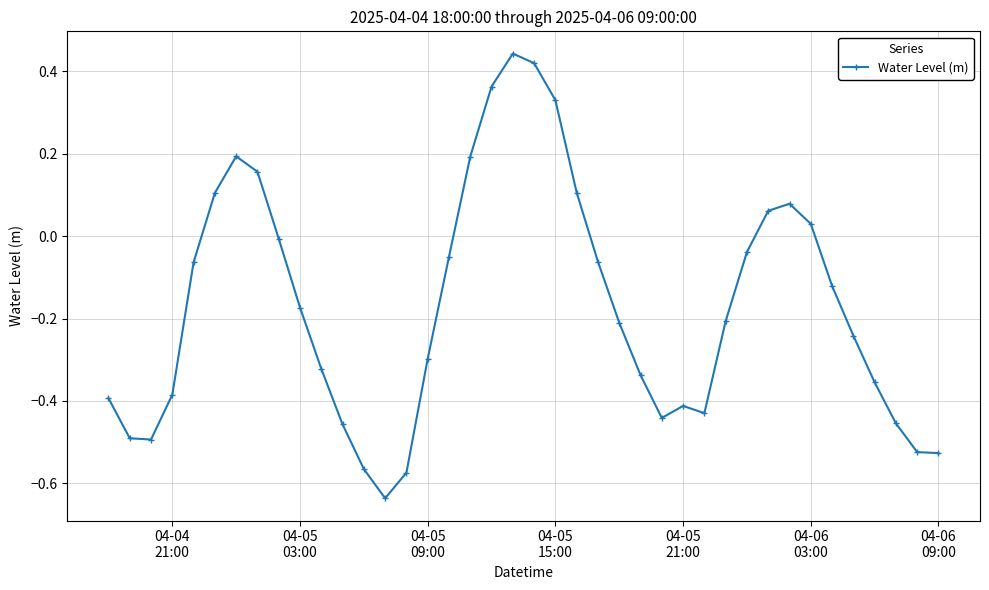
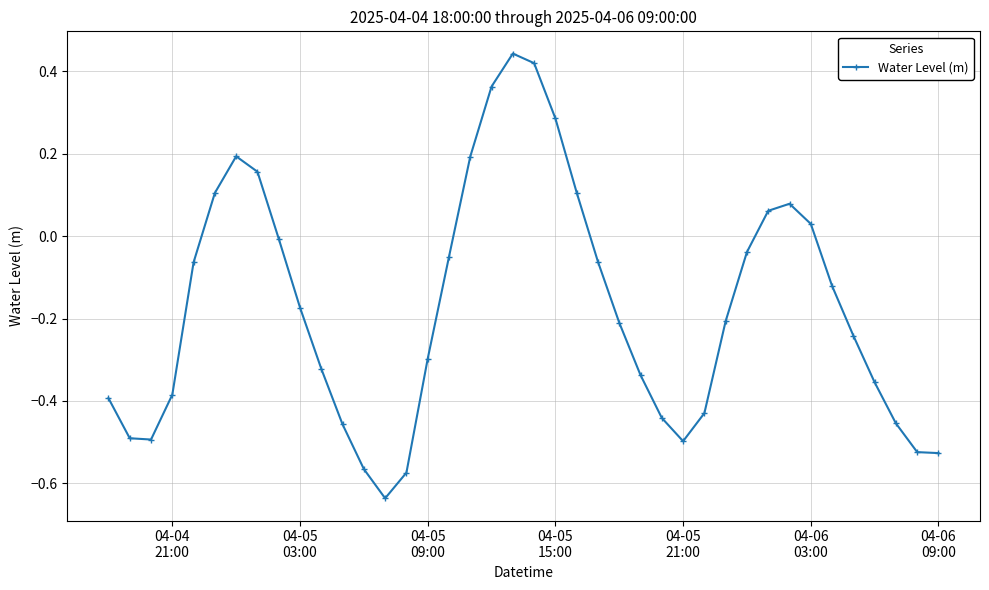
04-05 15:00: 0.33 -> 0.29
04-05 21:00: -0.41 -> -0.50
